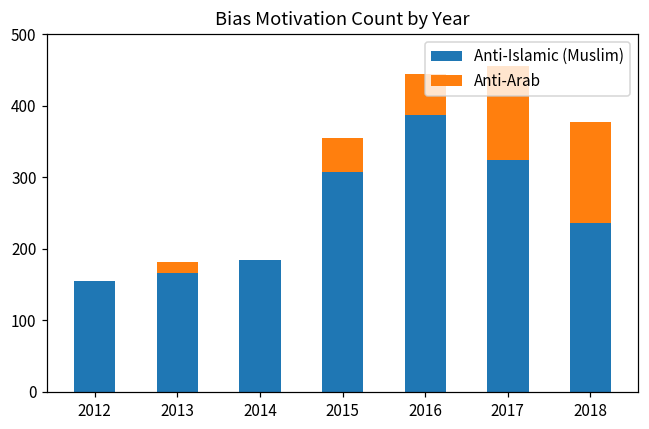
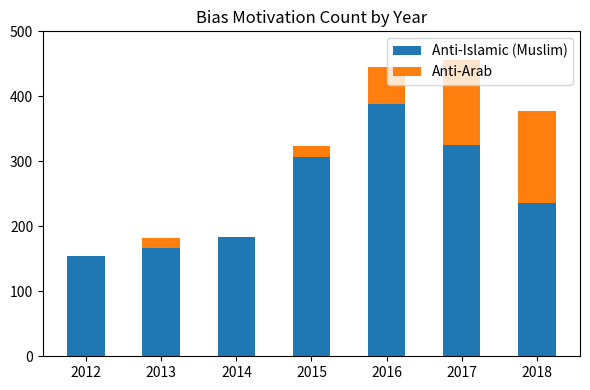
Anti-Arab, 2015: 50 -> 20
